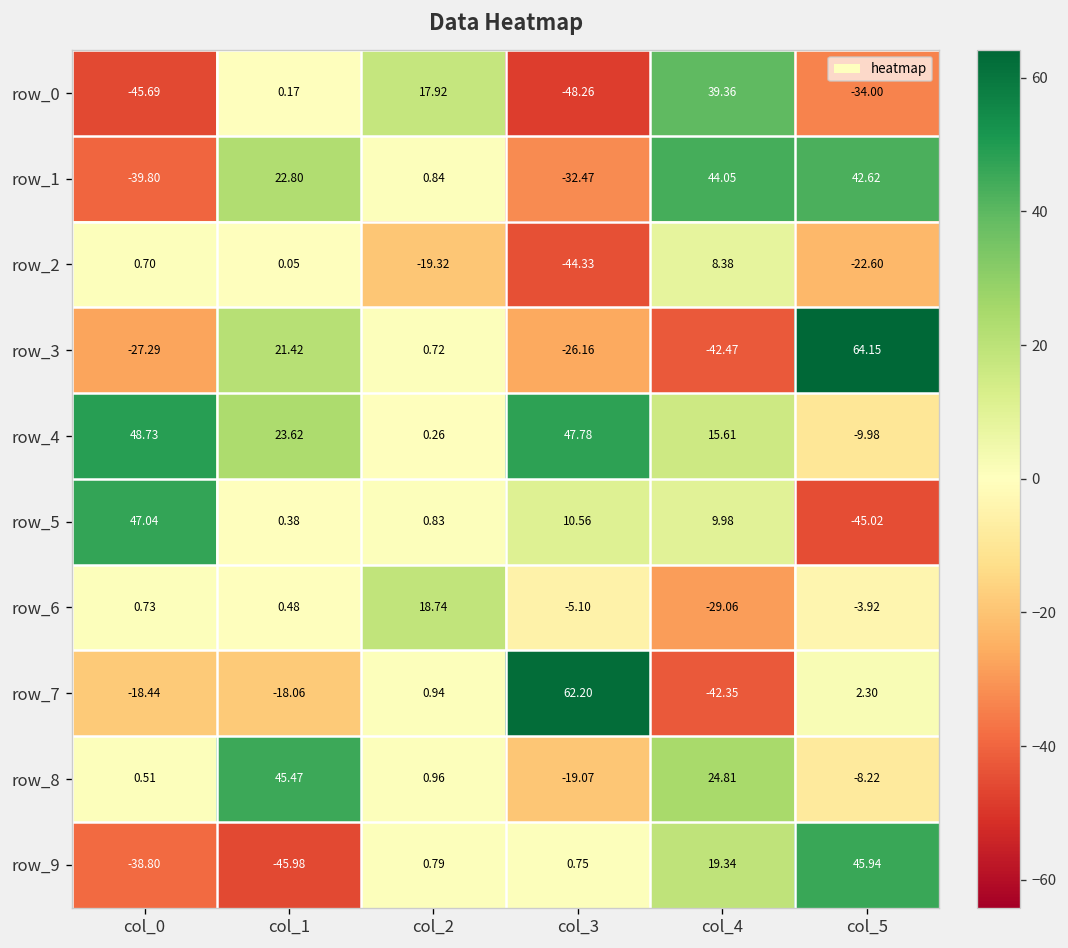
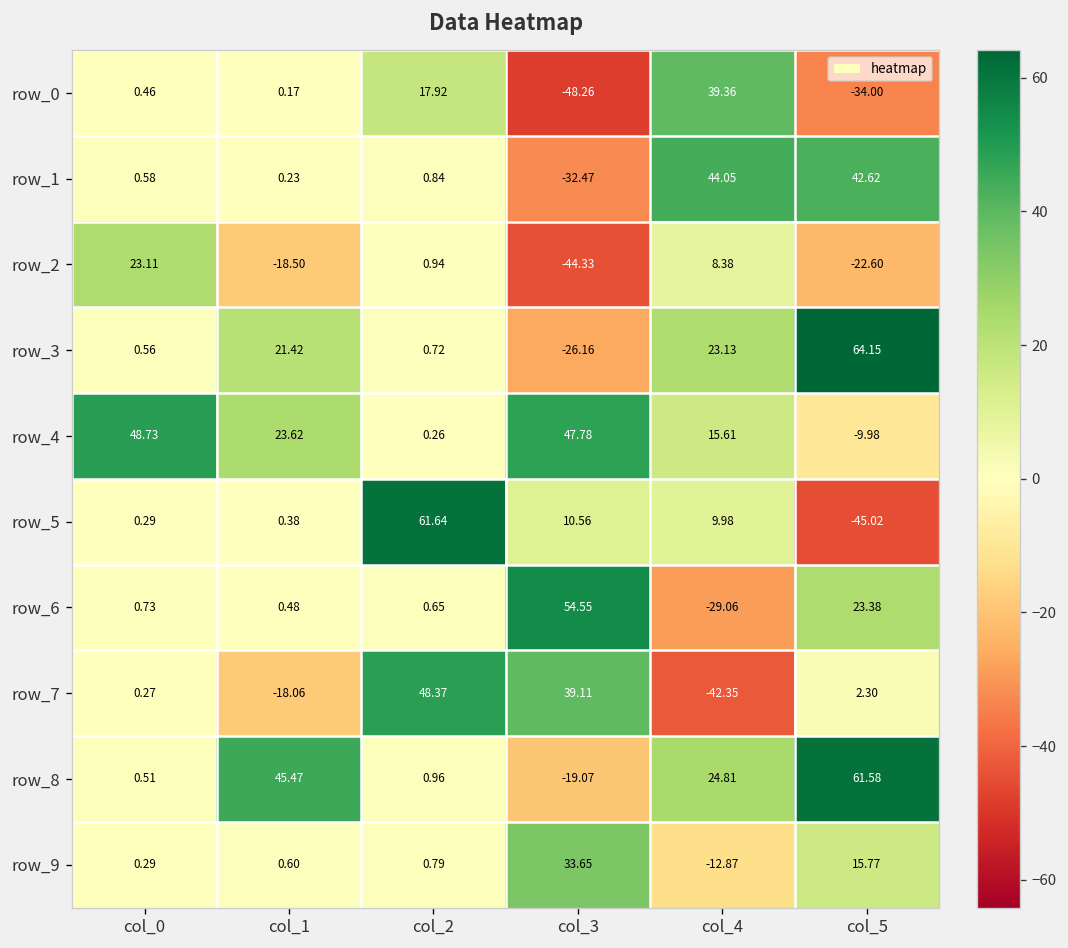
row_0, col_0: -45.69 -> 0.46
row_1, col_0: -39.80 -> 0.58
row_1, col_1: 22.80 -> 0.23
row_2, col_0: 0.70 -> 23.11
row_2, col_1: 0.05 -> -18.50
row_2, col_2: -19.32 -> 0.94
row_3, col_0: -27.29 -> 0.56
row_3, col_4: -42.47 -> 23.13
row_5, col_0: 47.04 -> 0.29
row_5, col_2: 0.83 -> 61.64
row_6, col_2: 18.74 -> 0.65
row_6, col_3: -5.10 -> 54.55
row_6, col_5: -3.92 -> 23.38
row_7, col_0: -18.44 -> 0.27
row_7, col_2: 0.94 -> 48.37
row_7, col_3: 62.20 -> 39.11
row_8, col_5: -8.22 -> 61.58
row_9, col_0: -38.80 -> 0.29
row_9, col_1: -45.98 -> 0.60
row_9, col_3: 0.75 -> 33.65
row_9, col_4: 19.34 -> -12.87
row_9, col_5: 45.94 -> 15.77
